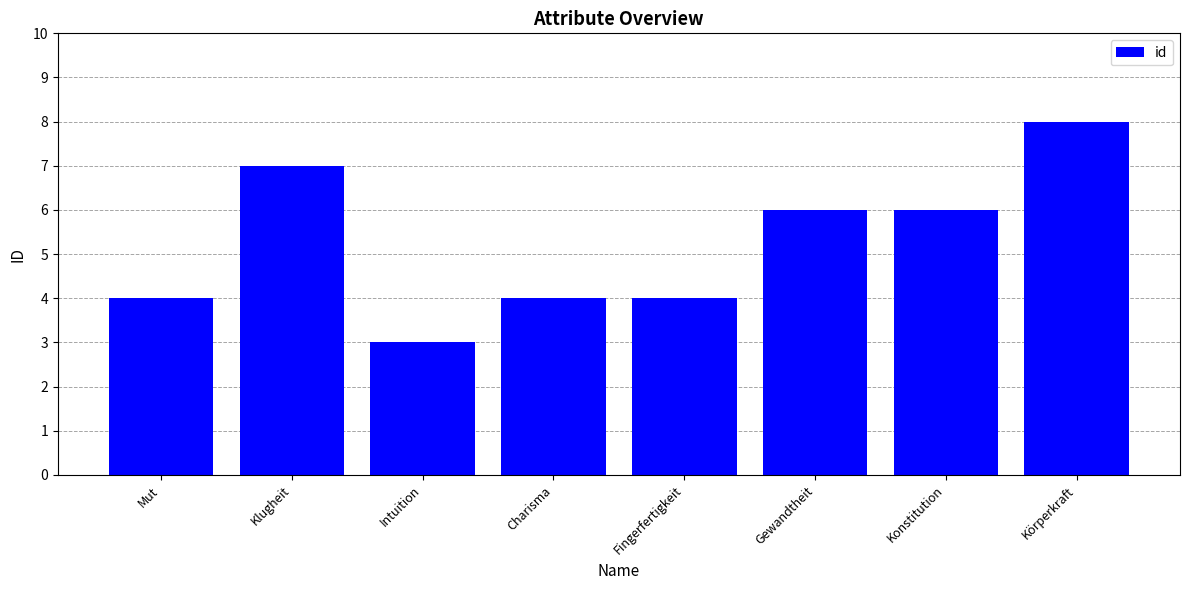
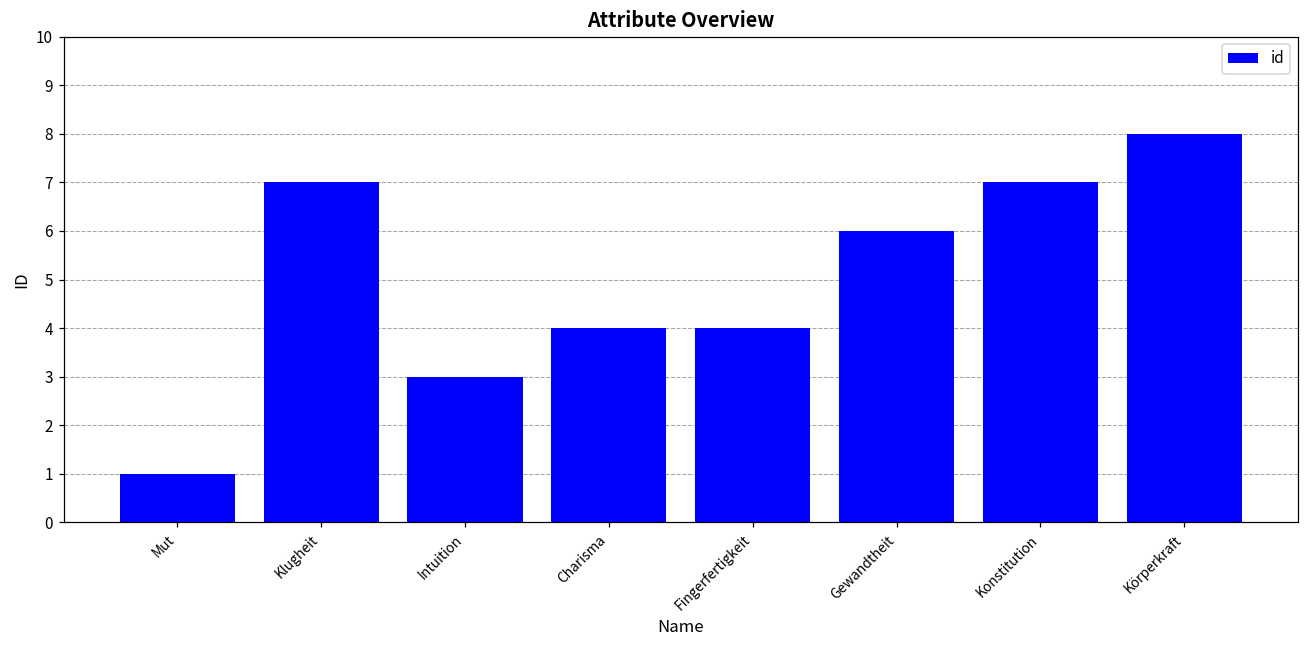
Mut: 4 -> 1
Konstitution: 6 -> 7
